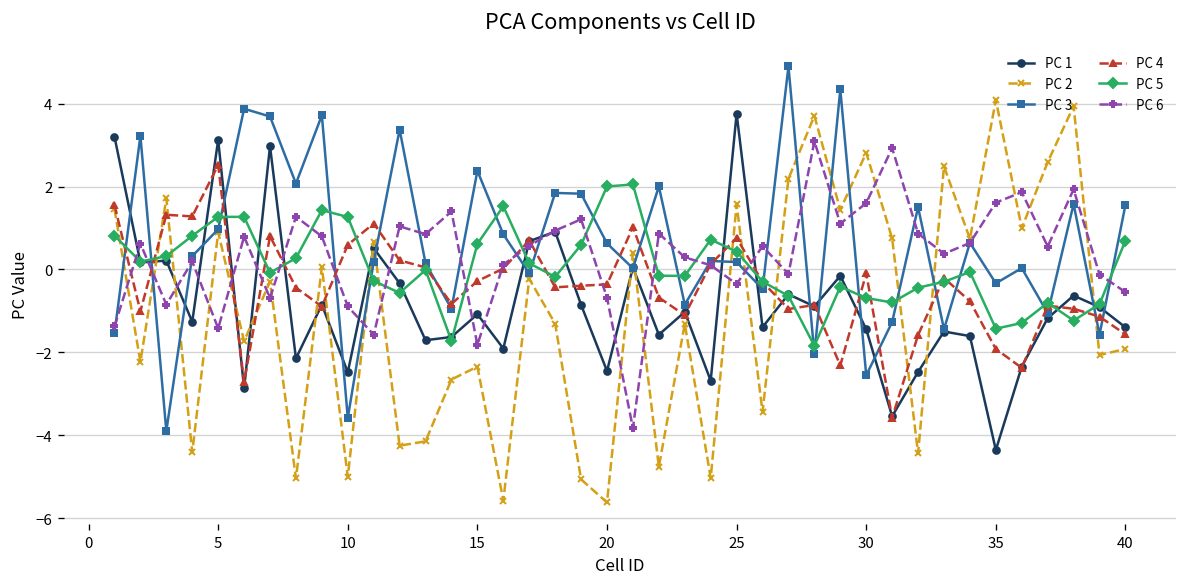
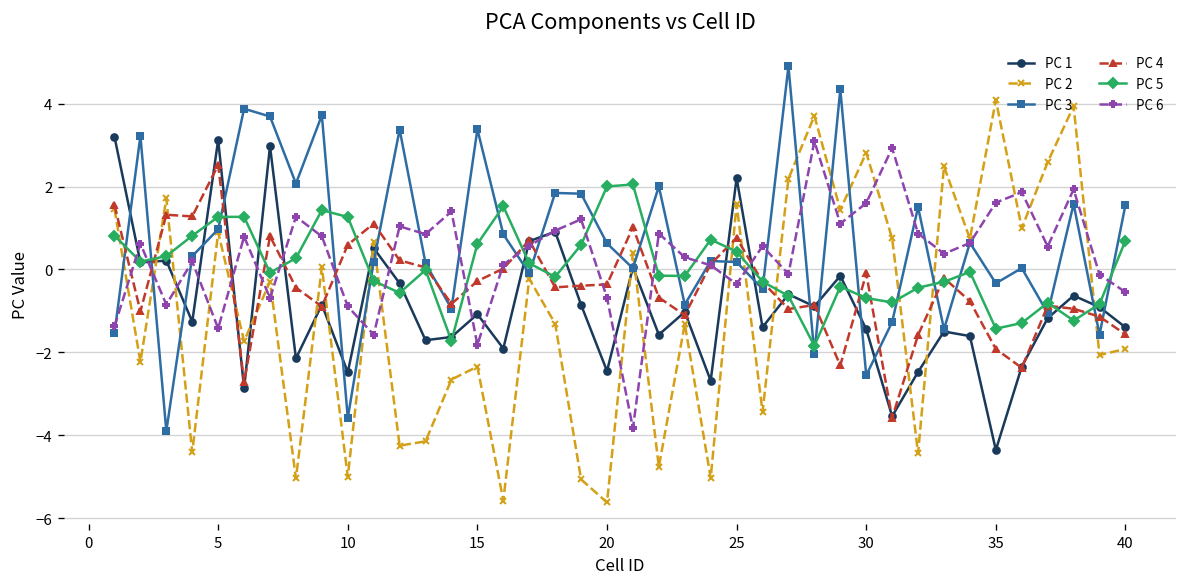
PC 3, 15: 2.4 -> 3.4
PC 1, 25: 3.8 -> 2.2
